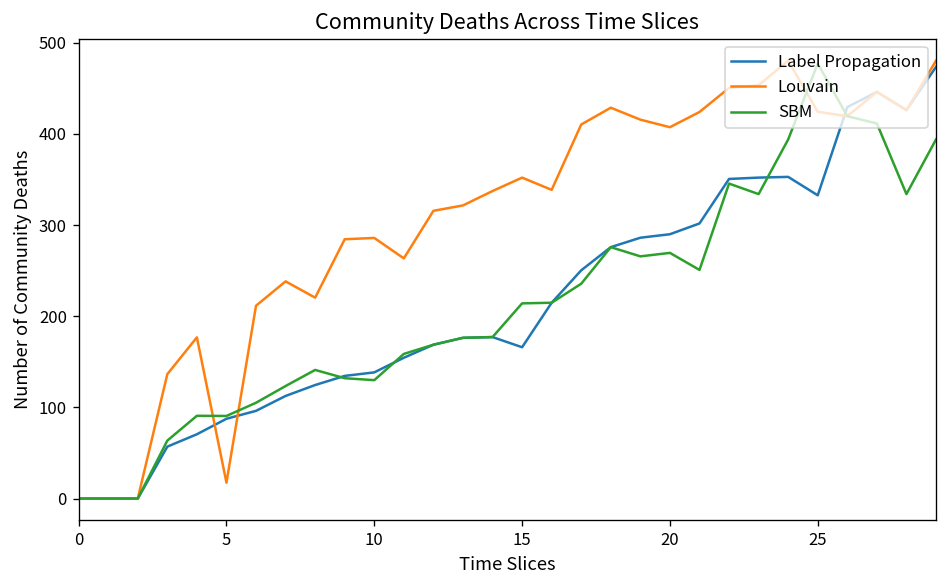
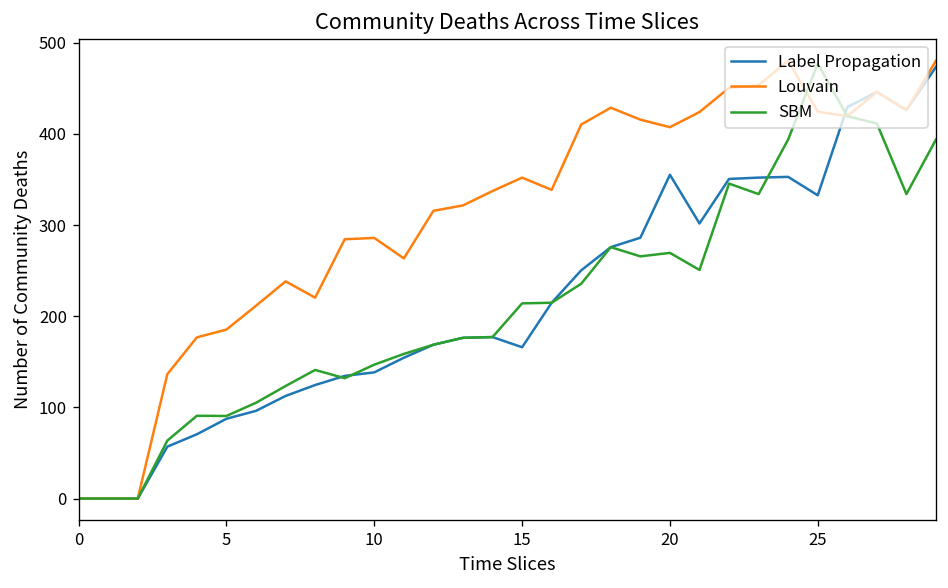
Louvain, 5: 20 -> 190
SBM, 10: 130 -> 150
Label Propagation, 20: 290 -> 360
